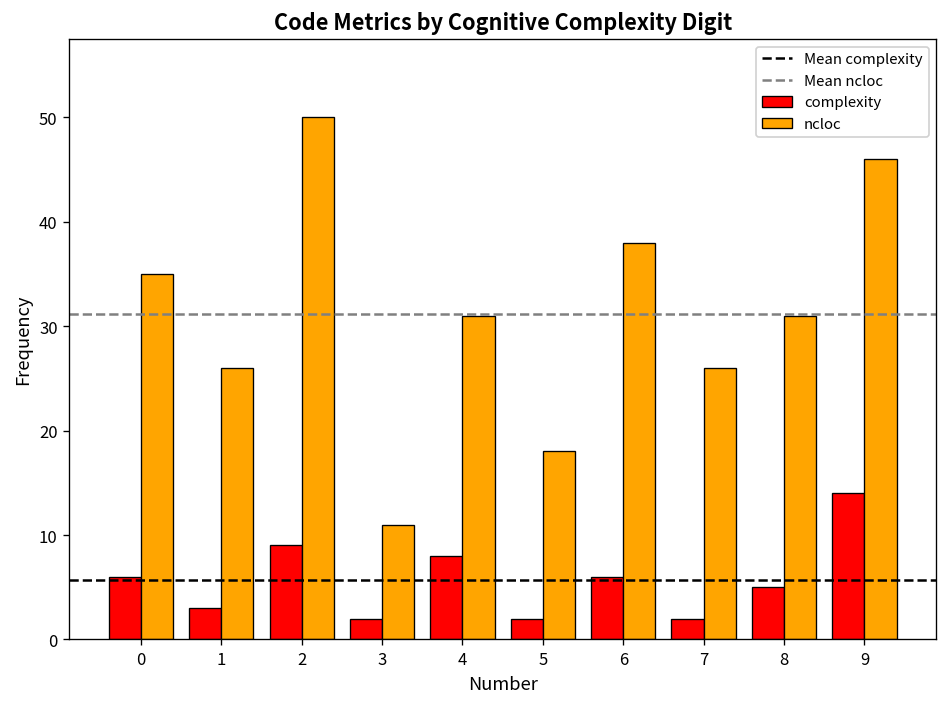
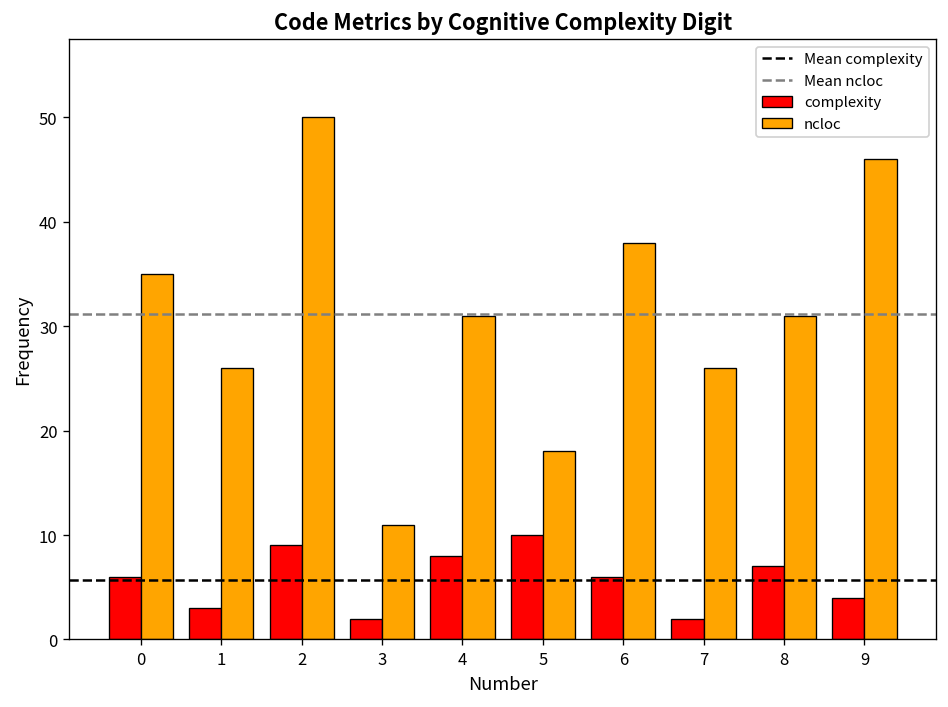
complexity, 5: 2 -> 10
complexity, 8: 5 -> 7
complexity, 9: 14 -> 4
